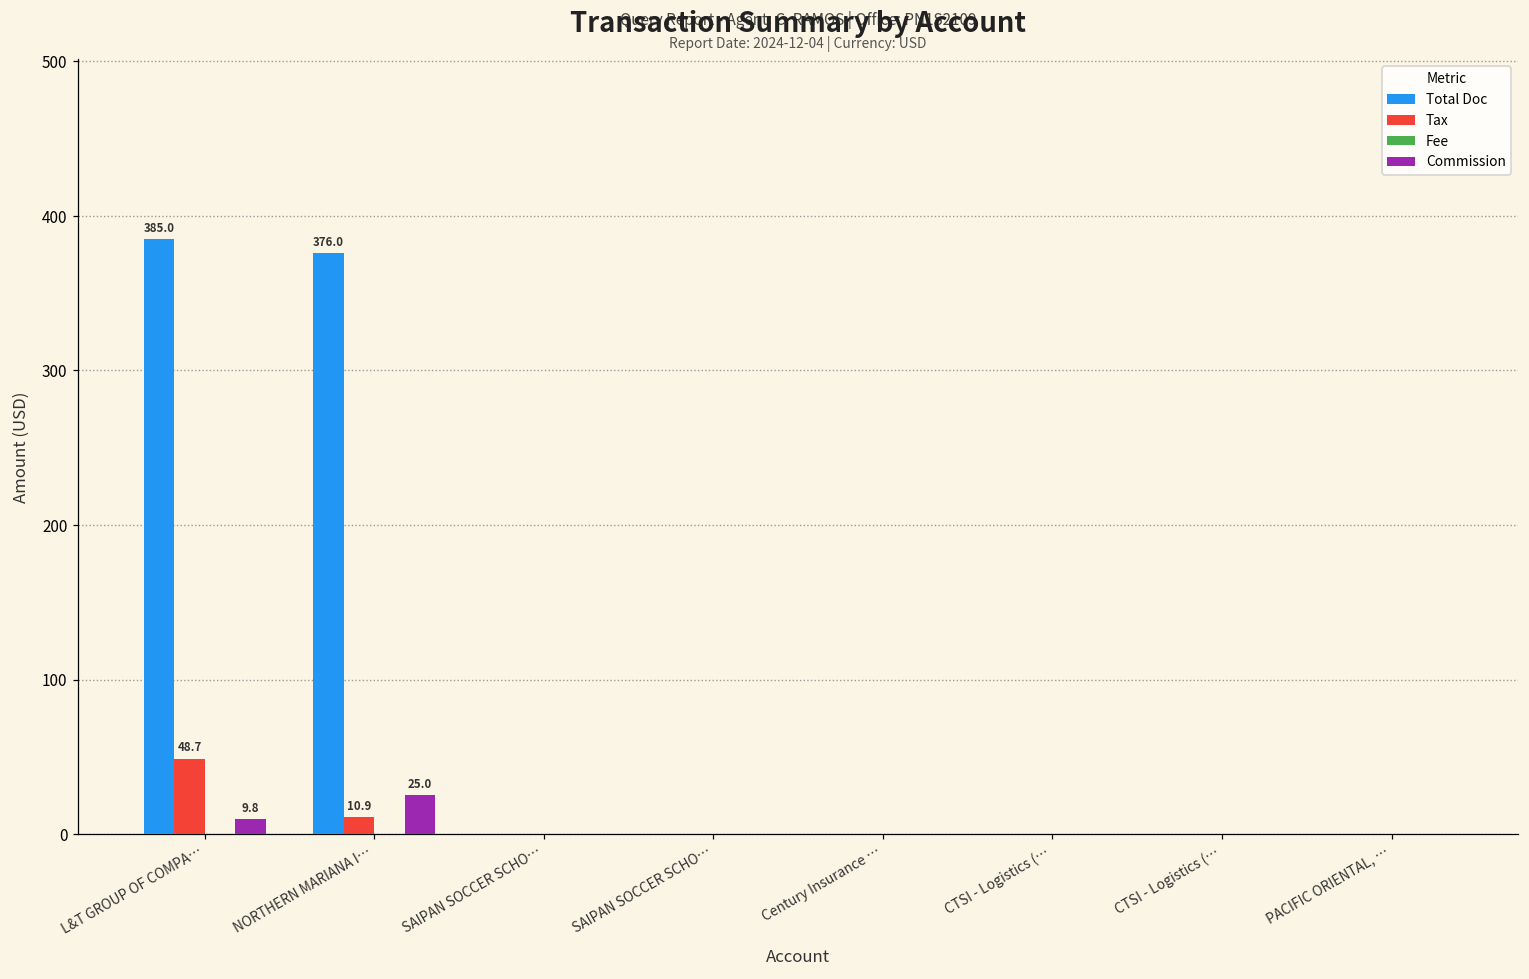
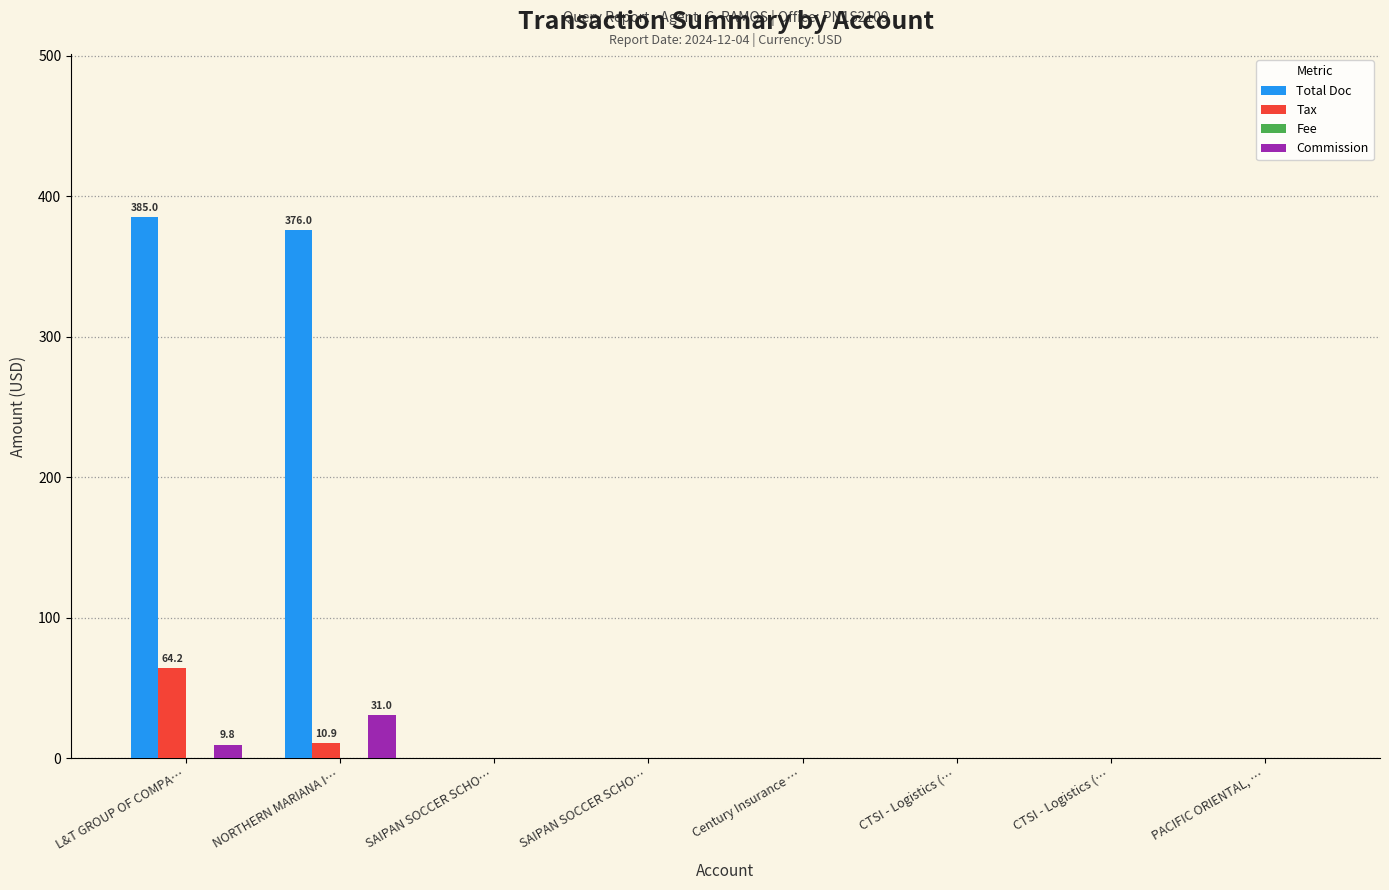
Tax, L&T GROUP OF COMPA…: 48.7 -> 64.2
Commission, NORTHERN MARIANA I…: 25.0 -> 31.0
